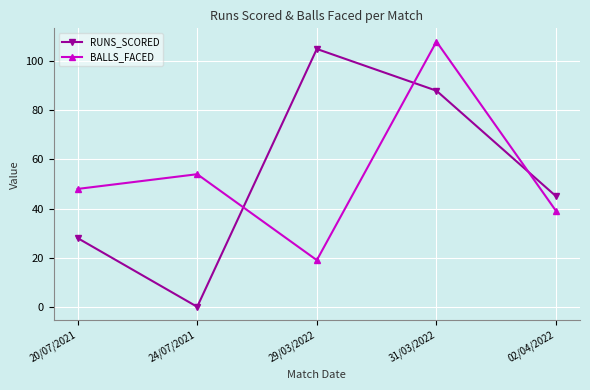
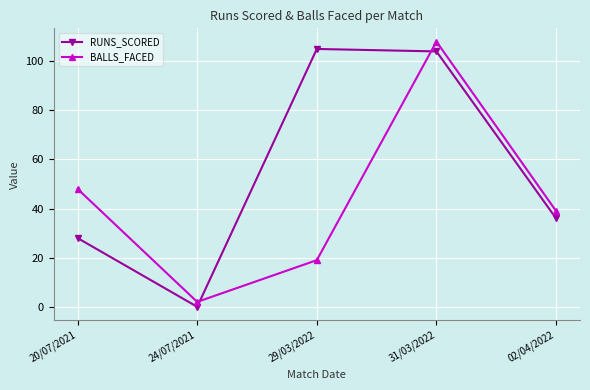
BALLS_FACED, 24/07/2021: 54 -> 2
RUNS_SCORED, 31/03/2022: 88 -> 104
RUNS_SCORED, 02/04/2022: 45 -> 36
